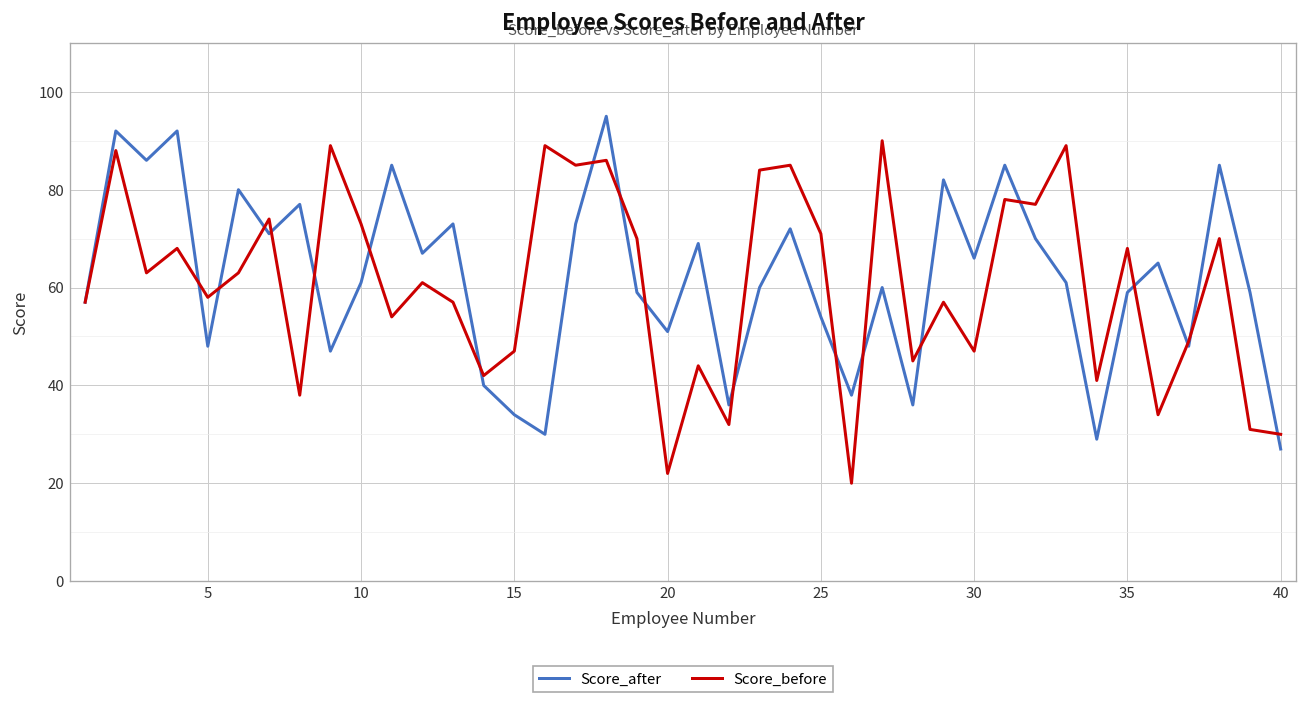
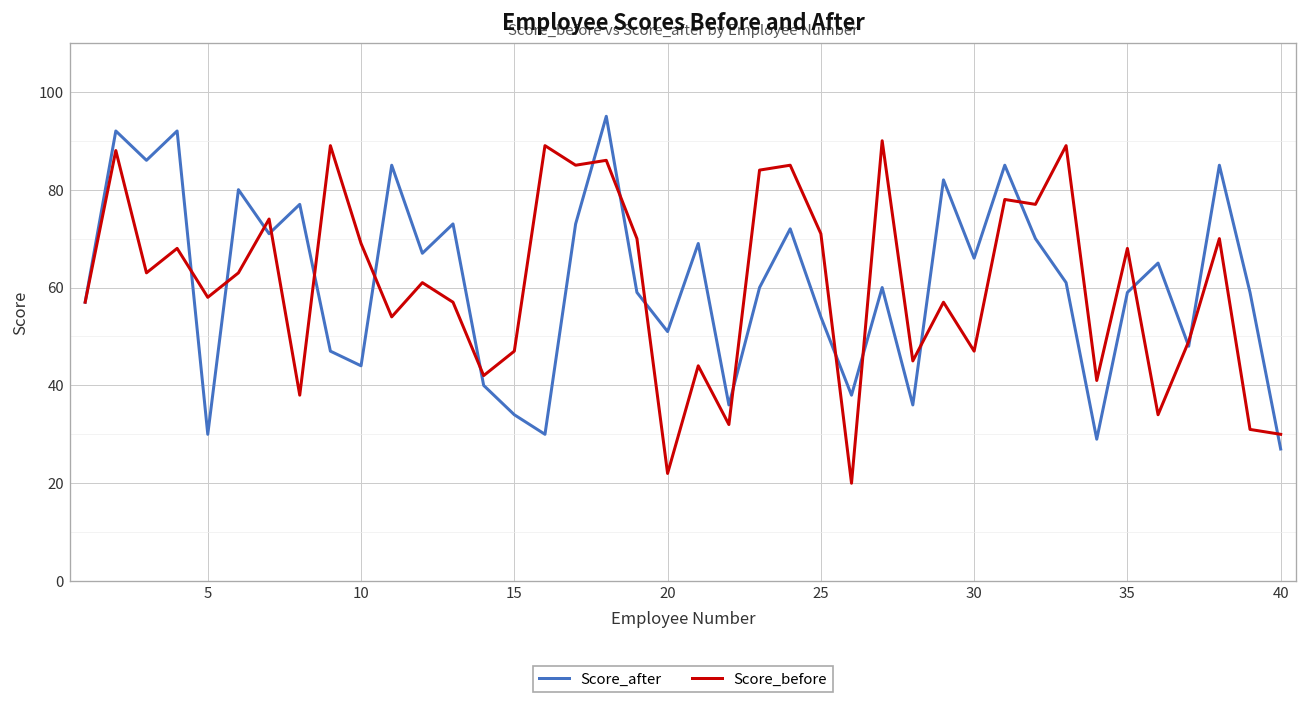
Score_after, 5: 48 -> 30
Score_after, 10: 61 -> 44
Score_before, 10: 73 -> 69
